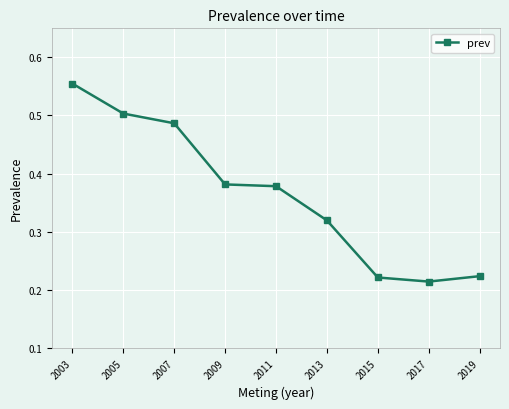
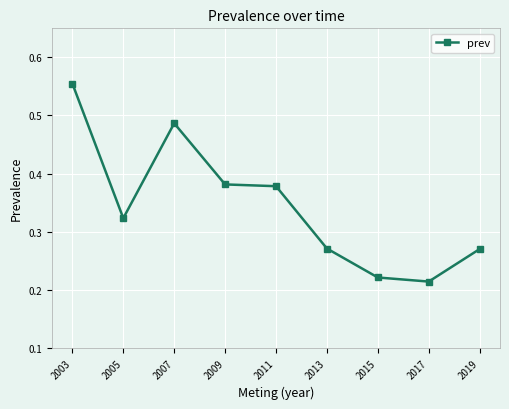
2005: 0.50 -> 0.32
2013: 0.32 -> 0.27
2019: 0.22 -> 0.27
